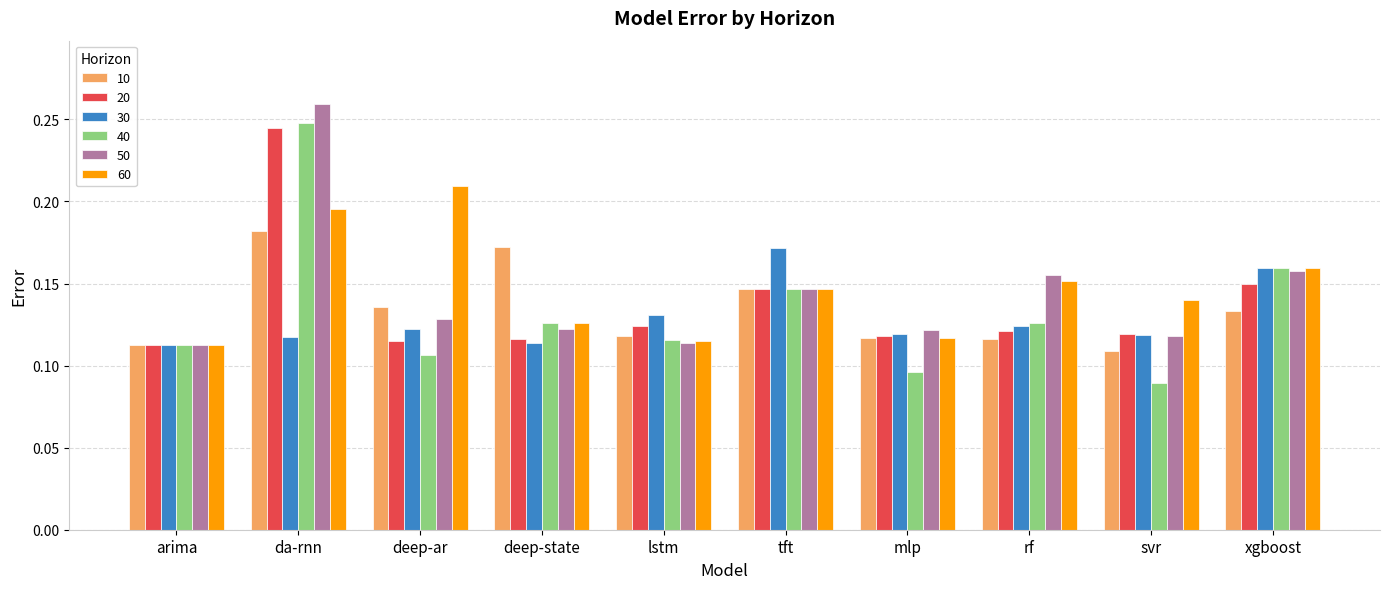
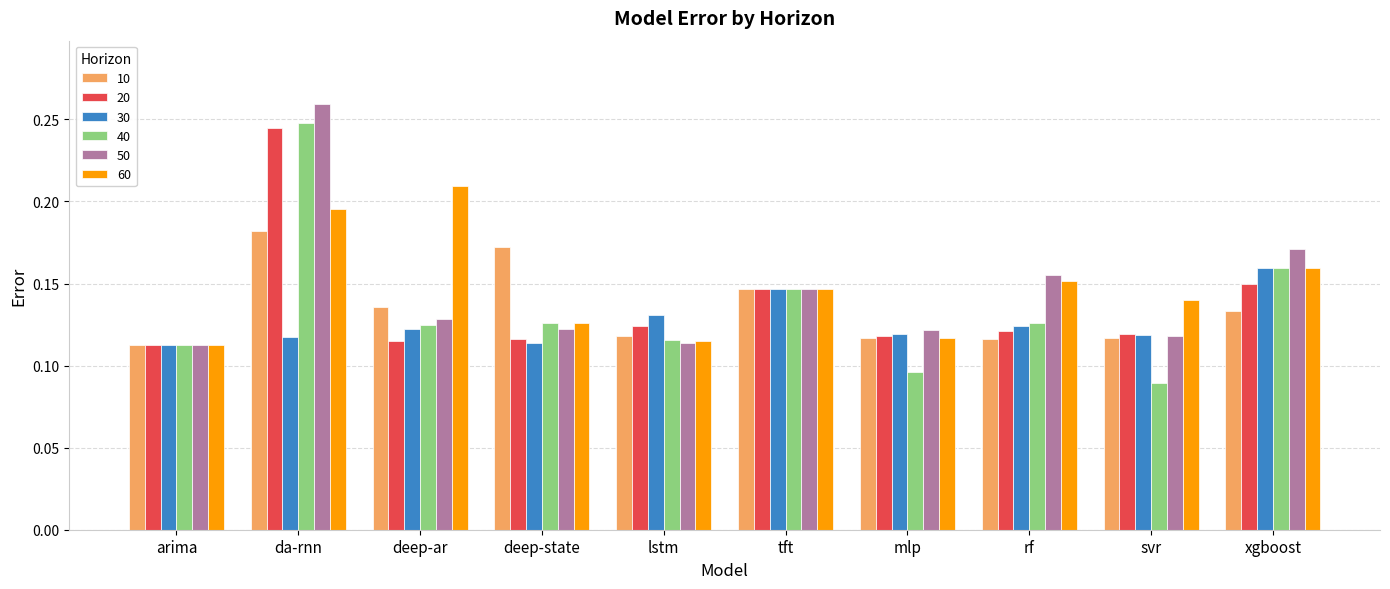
40, deep-ar: 0.106 -> 0.125
30, tft: 0.171 -> 0.146
10, svr: 0.109 -> 0.117
50, xgboost: 0.158 -> 0.171
